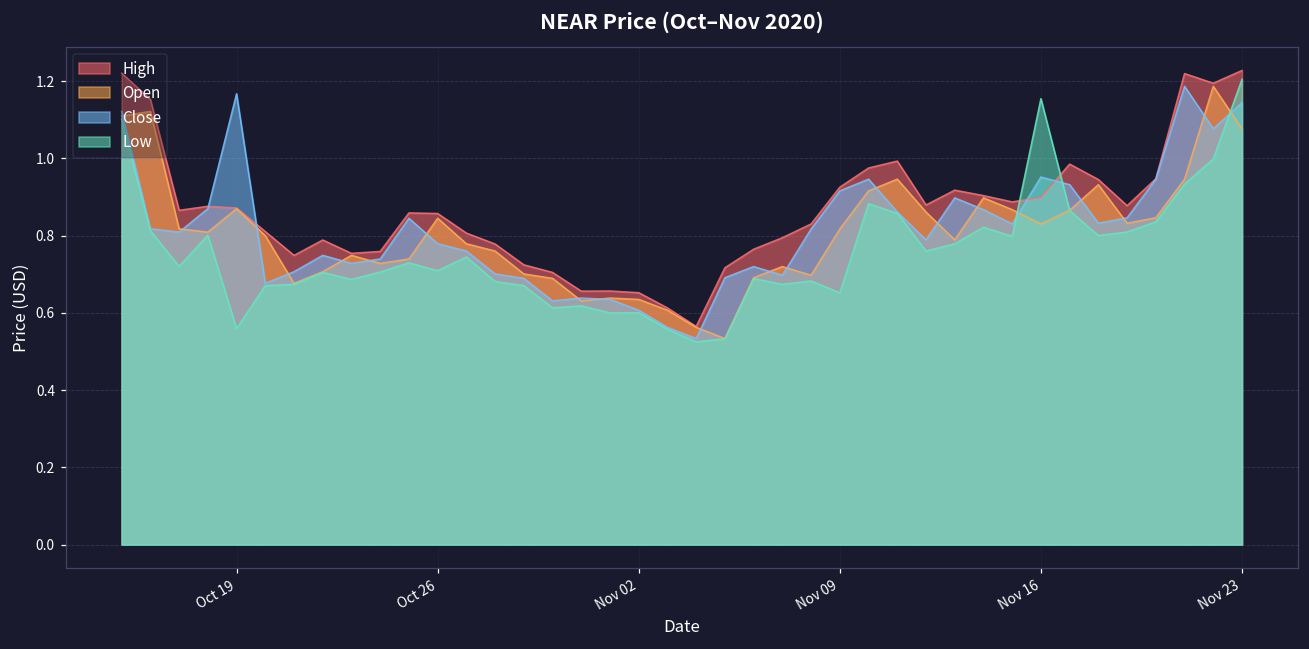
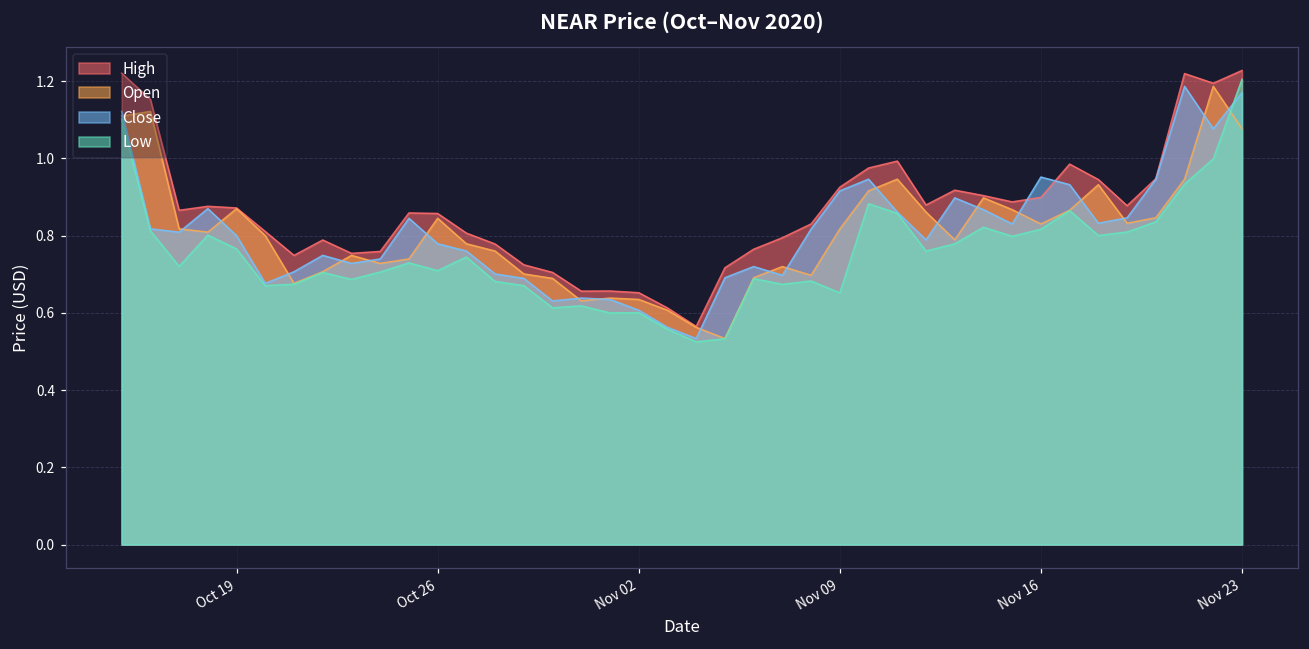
Close, Oct 19: 1.17 -> 0.80
Low, Oct 19: 0.56 -> 0.77
Low, Nov 16: 1.16 -> 0.82
Close, Nov 23: 1.15 -> 1.17
